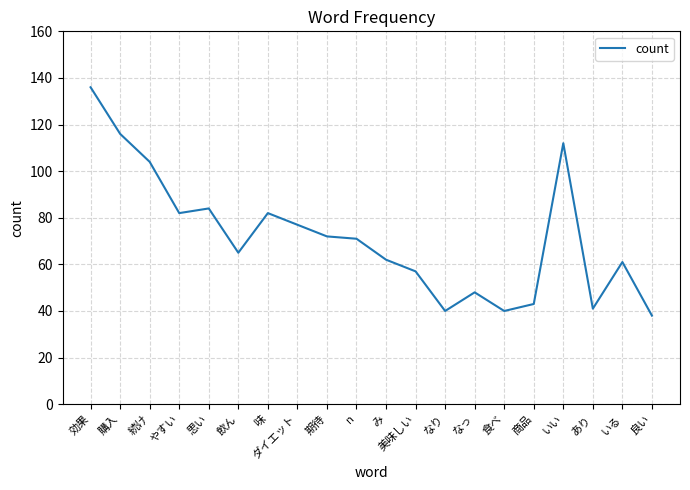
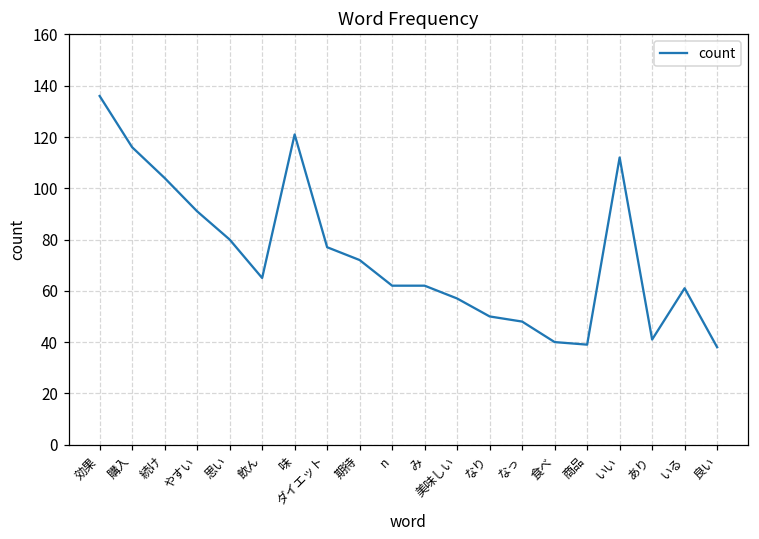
やすい: 82 -> 91
思い: 84 -> 80
味: 82 -> 121
n: 71 -> 62
なり: 40 -> 50
商品: 43 -> 39
